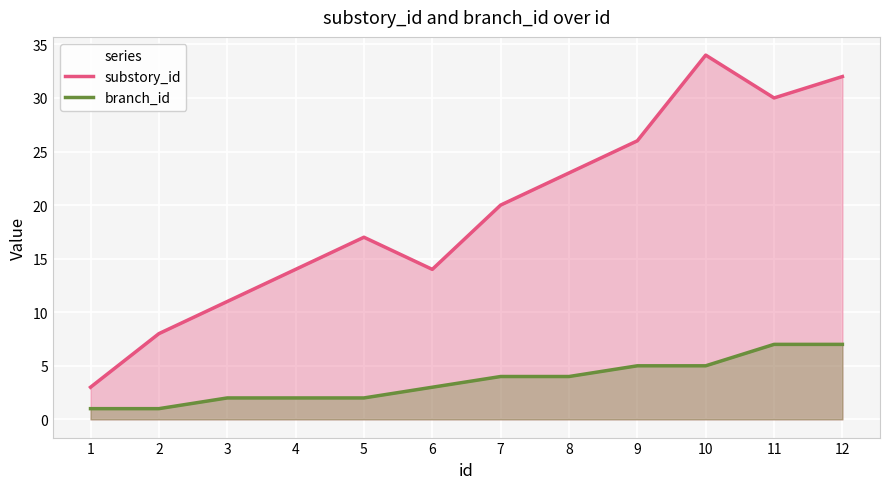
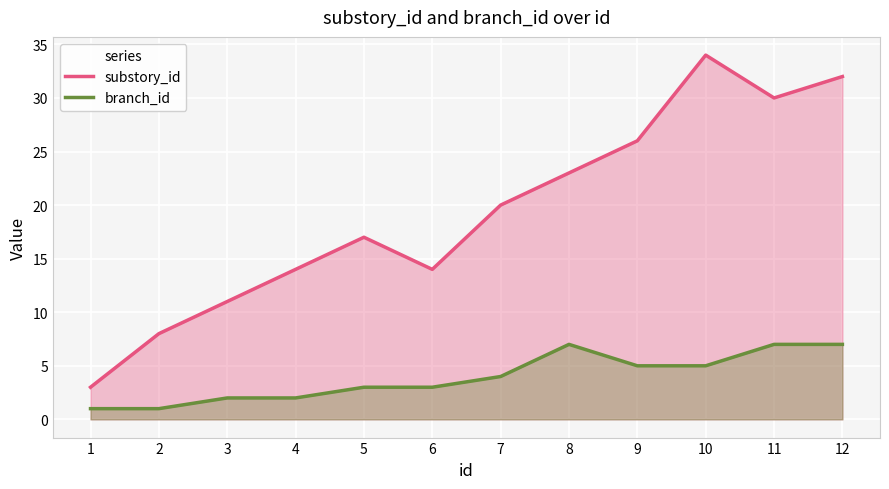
branch_id, 5: 2 -> 3
branch_id, 8: 4 -> 7
